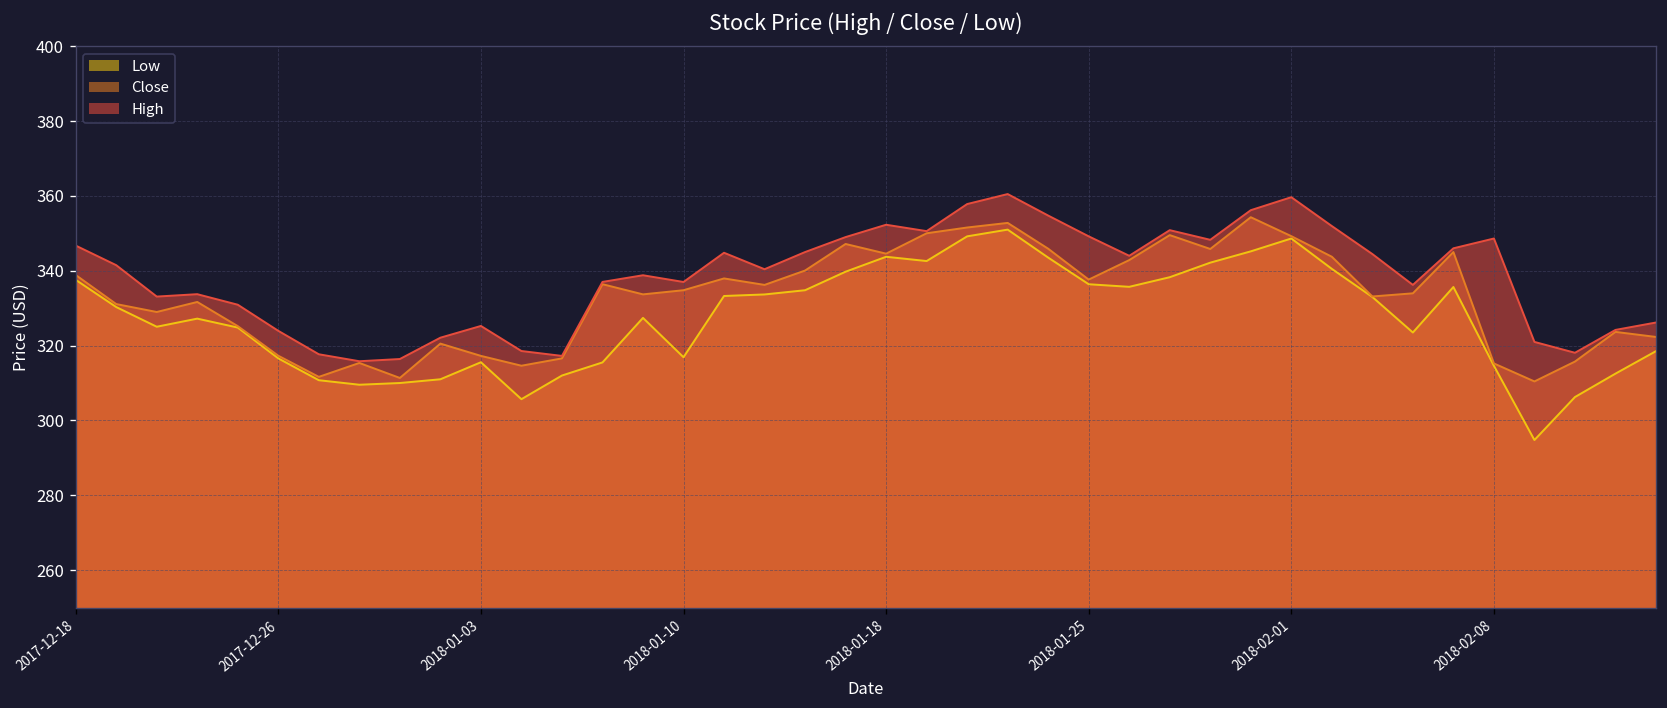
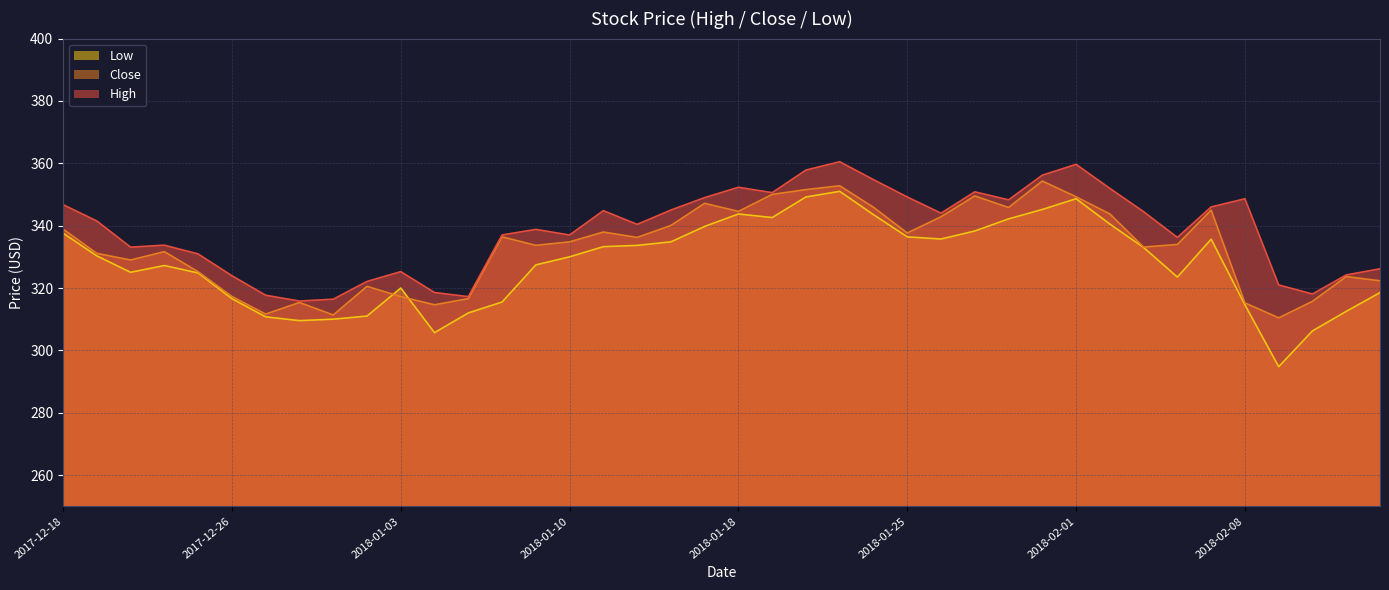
Low, 2018-01-03: 316 -> 320
Low, 2018-01-10: 317 -> 330
